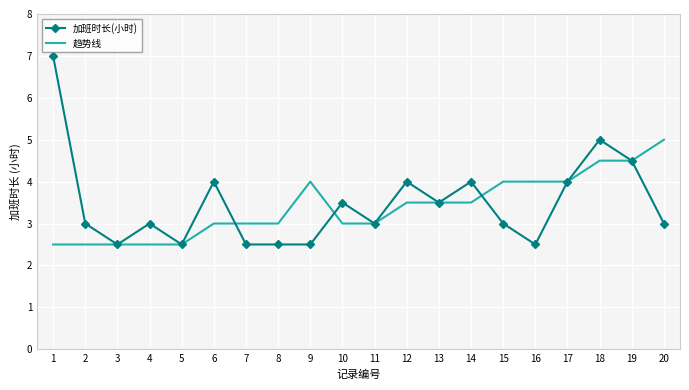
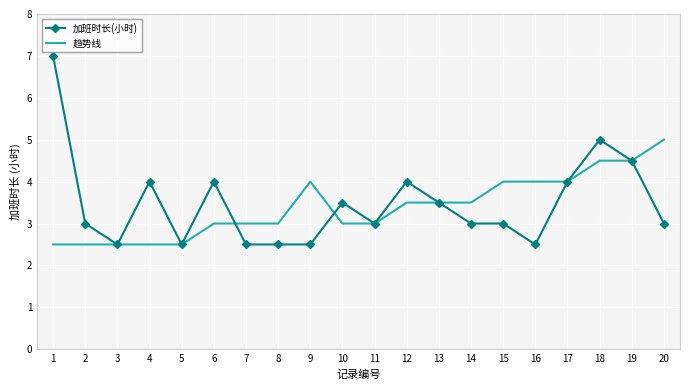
加班时长(小时), 4: 3 -> 4
加班时长(小时), 14: 4 -> 3
